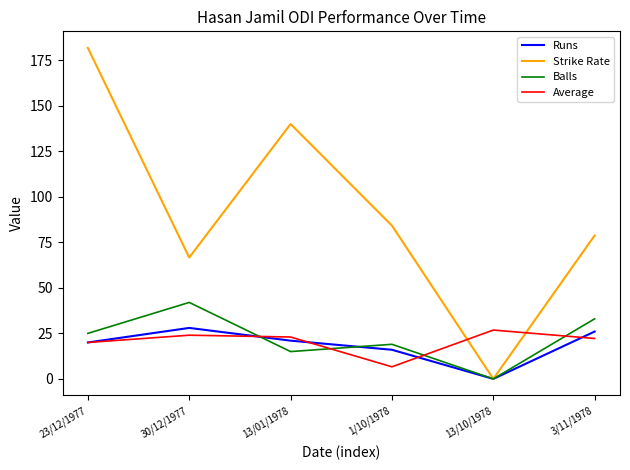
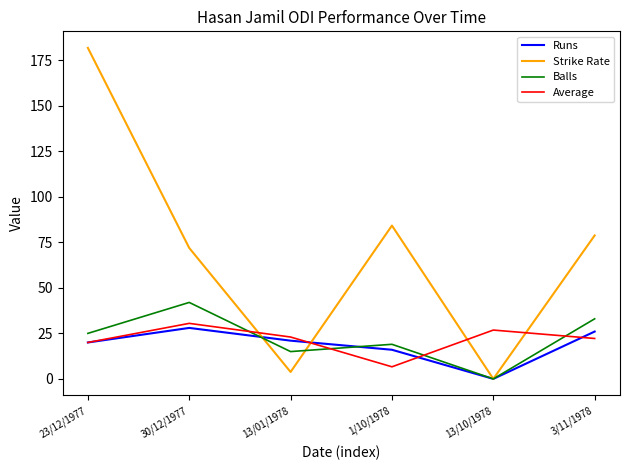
Strike Rate, 30/12/1977: 67 -> 72
Average, 30/12/1977: 24 -> 31
Strike Rate, 13/01/1978: 140 -> 4
